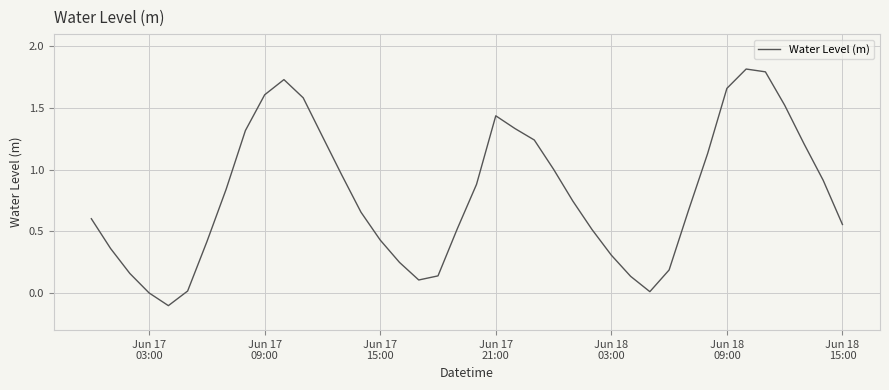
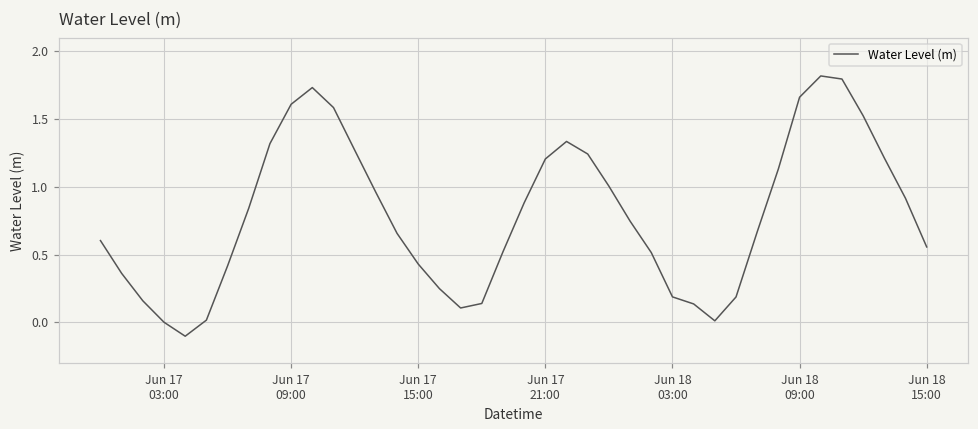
Jun 17 21:00: 1.44 -> 1.20
Jun 18 03:00: 0.31 -> 0.19
